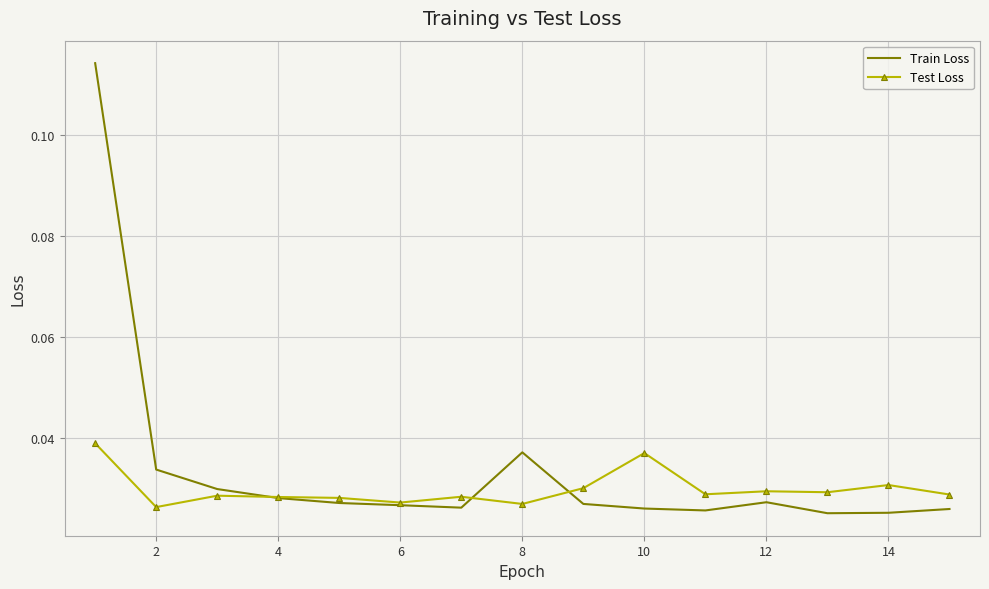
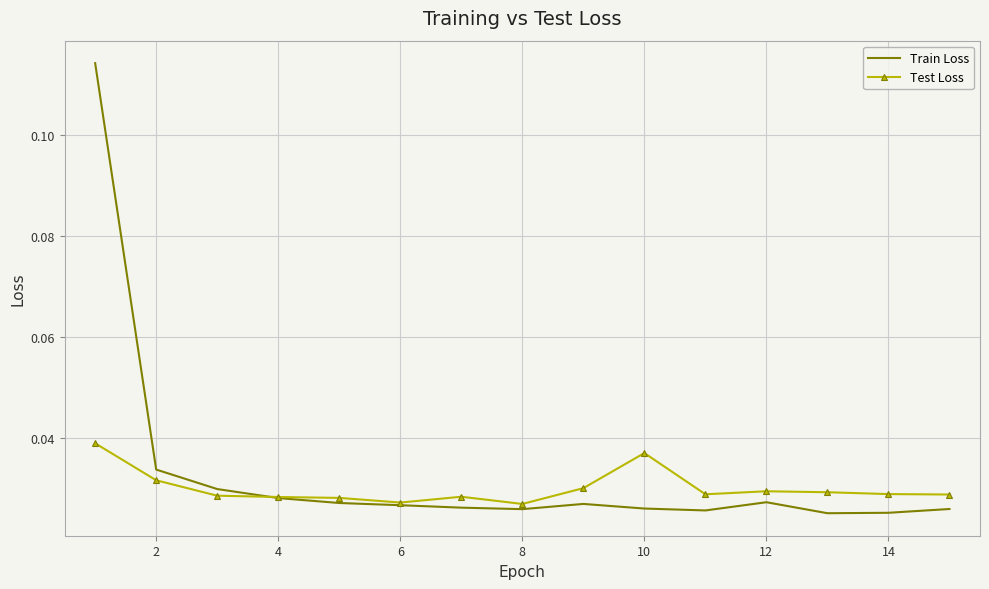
Test Loss, 2: 0.026 -> 0.032
Train Loss, 8: 0.037 -> 0.026
Test Loss, 14: 0.031 -> 0.029
